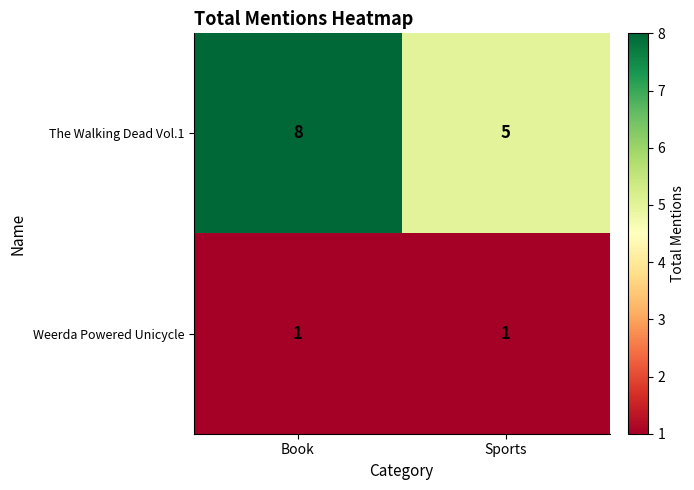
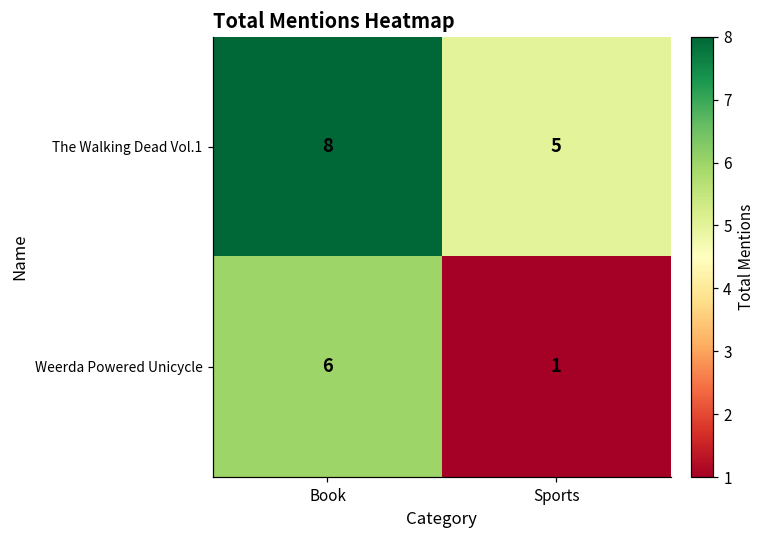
Weerda Powered Unicycle, Book: 1 -> 6
